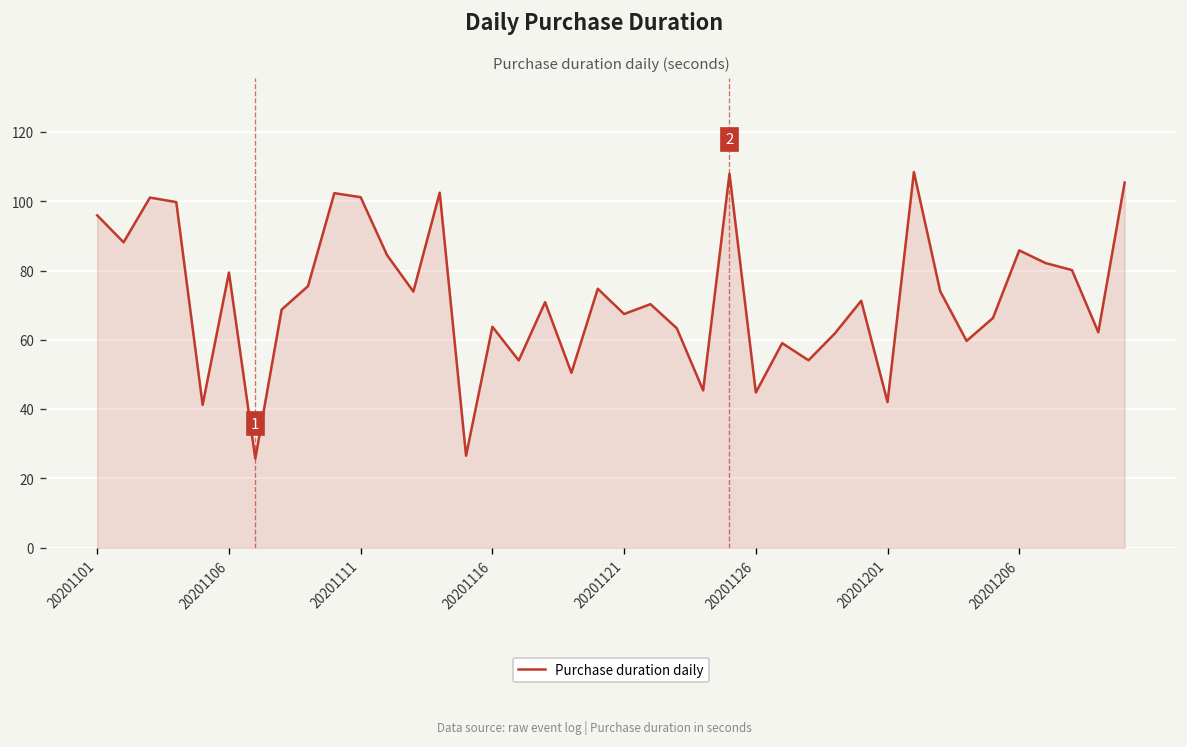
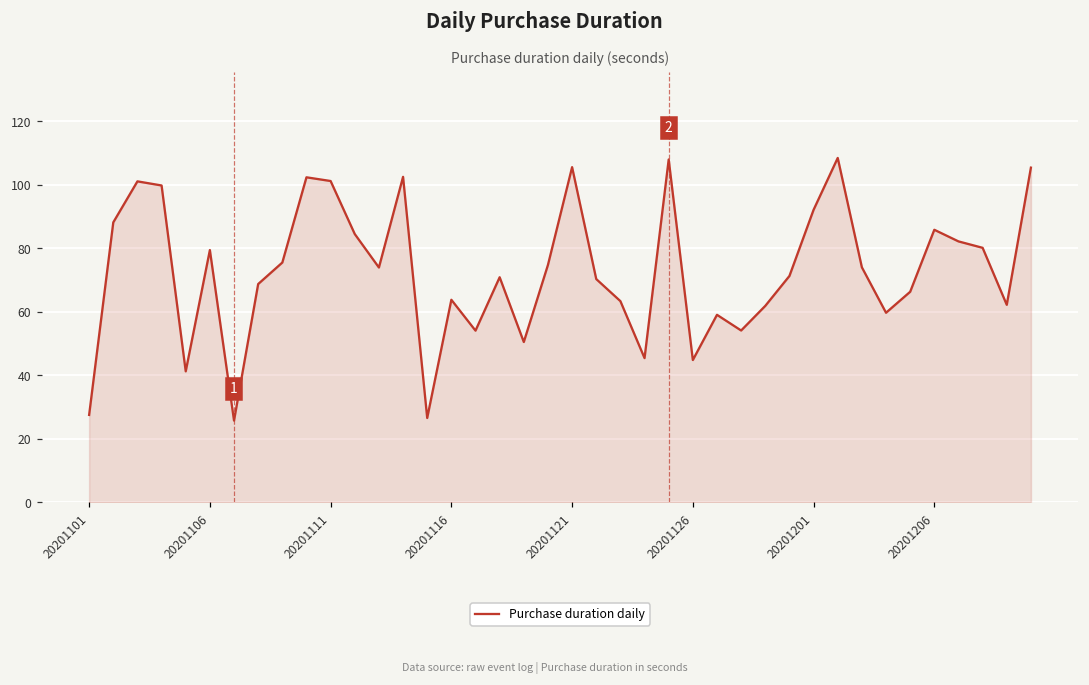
20201101: 96 -> 28
20201121: 68 -> 106
20201201: 42 -> 92
